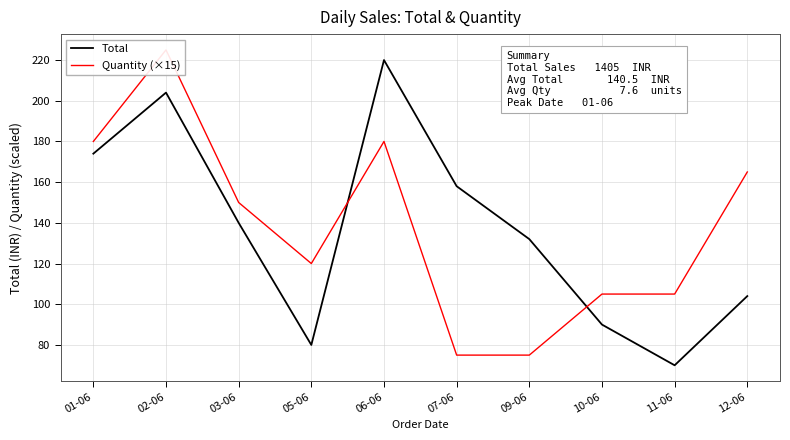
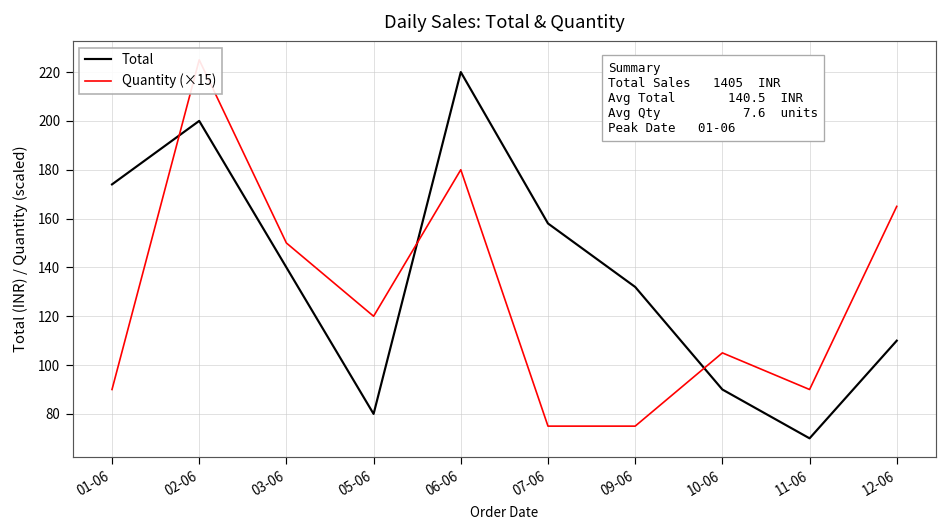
Quantity (×15), 01-06: 180 -> 90
Total, 02-06: 204 -> 200
Quantity (×15), 11-06: 105 -> 90
Total, 12-06: 104 -> 110
